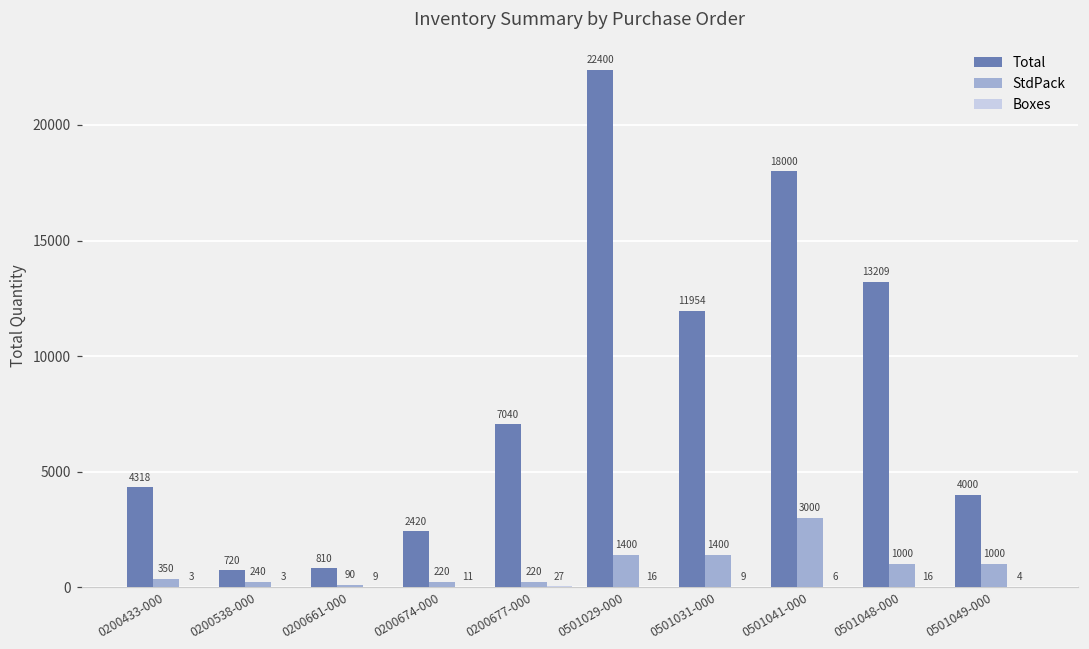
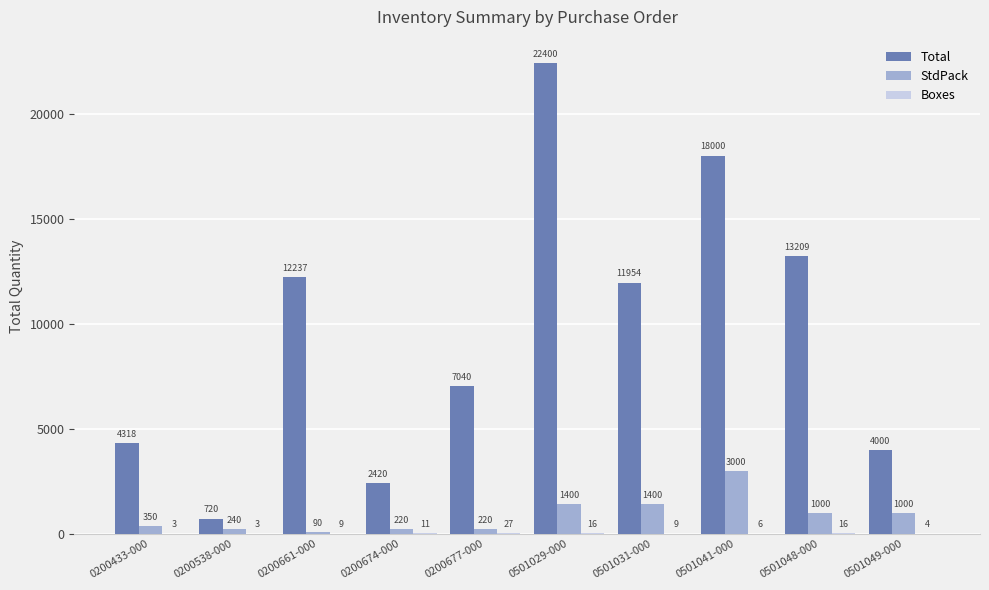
Total, 0200661-000: 810 -> 12237
